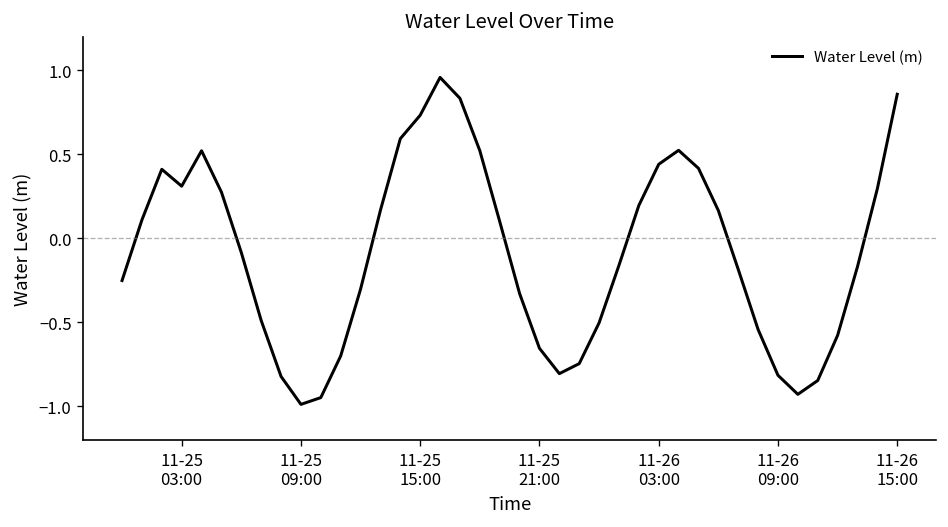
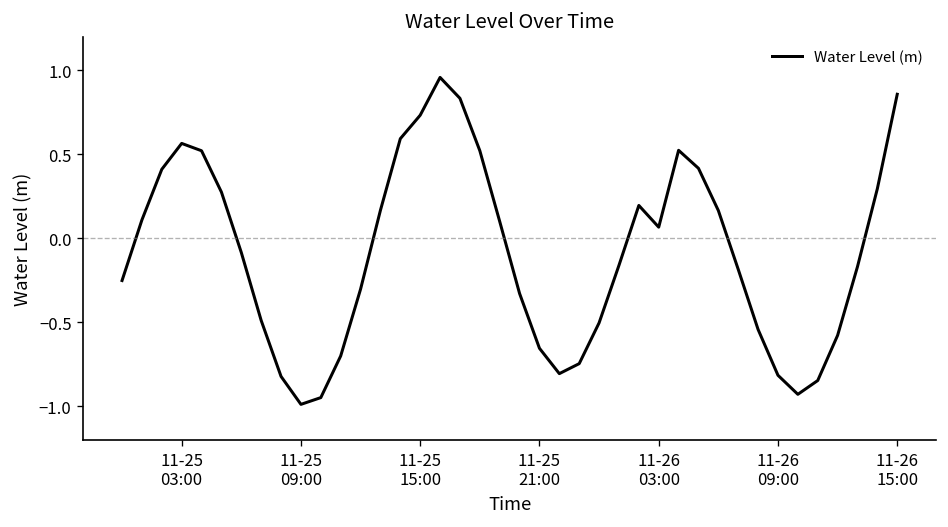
11-25 03:00: 0.31 -> 0.56
11-26 03:00: 0.44 -> 0.07
